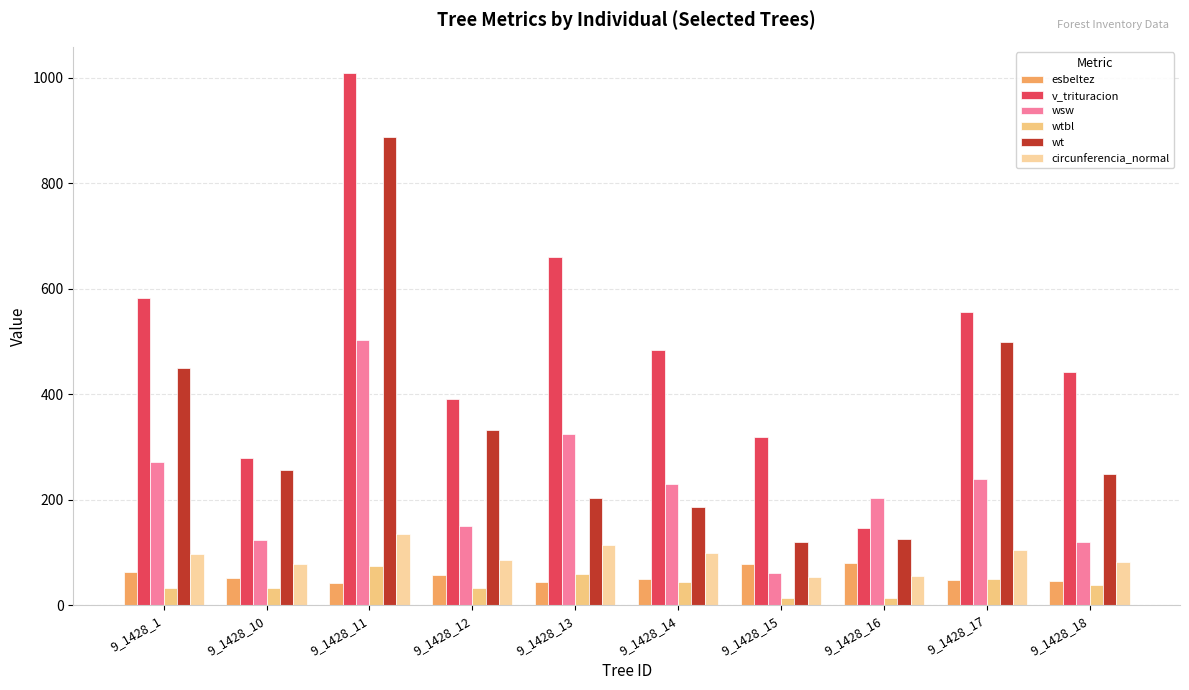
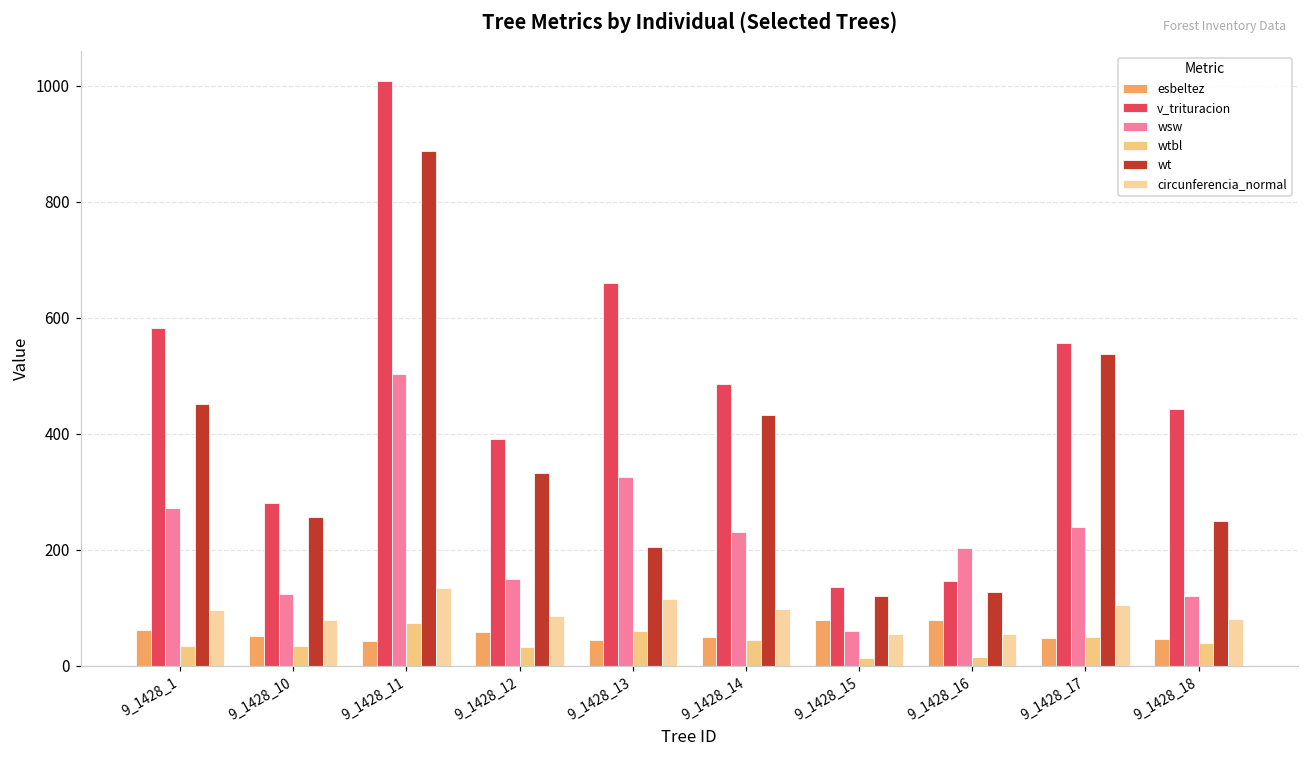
wt, 9_1428_14: 190 -> 430
v_trituracion, 9_1428_15: 320 -> 140
wt, 9_1428_17: 500 -> 540
